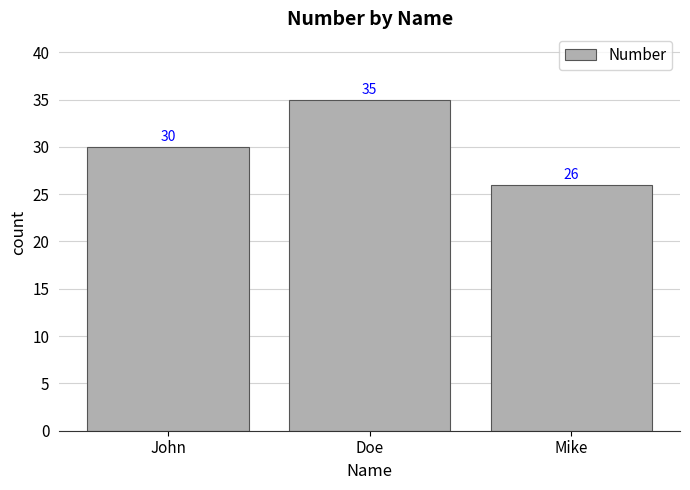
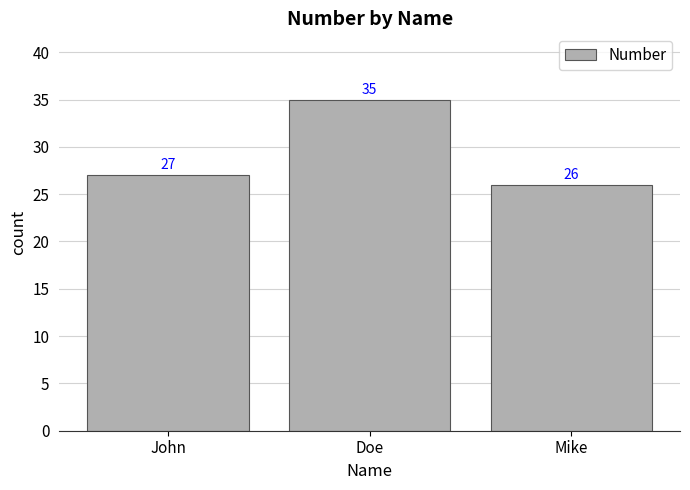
John: 30 -> 27
